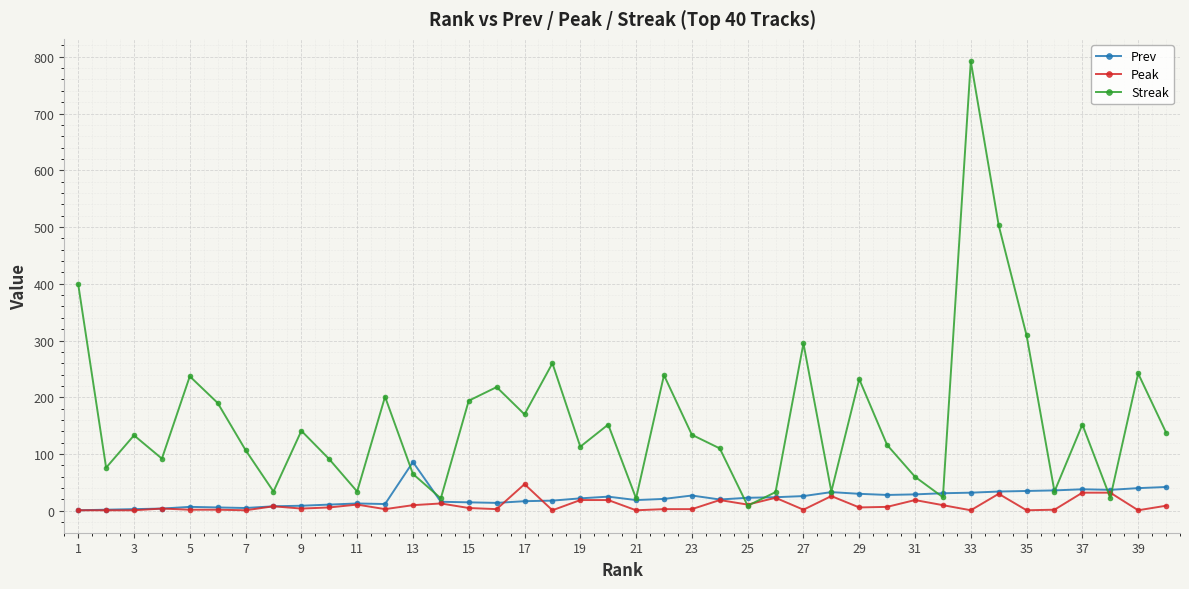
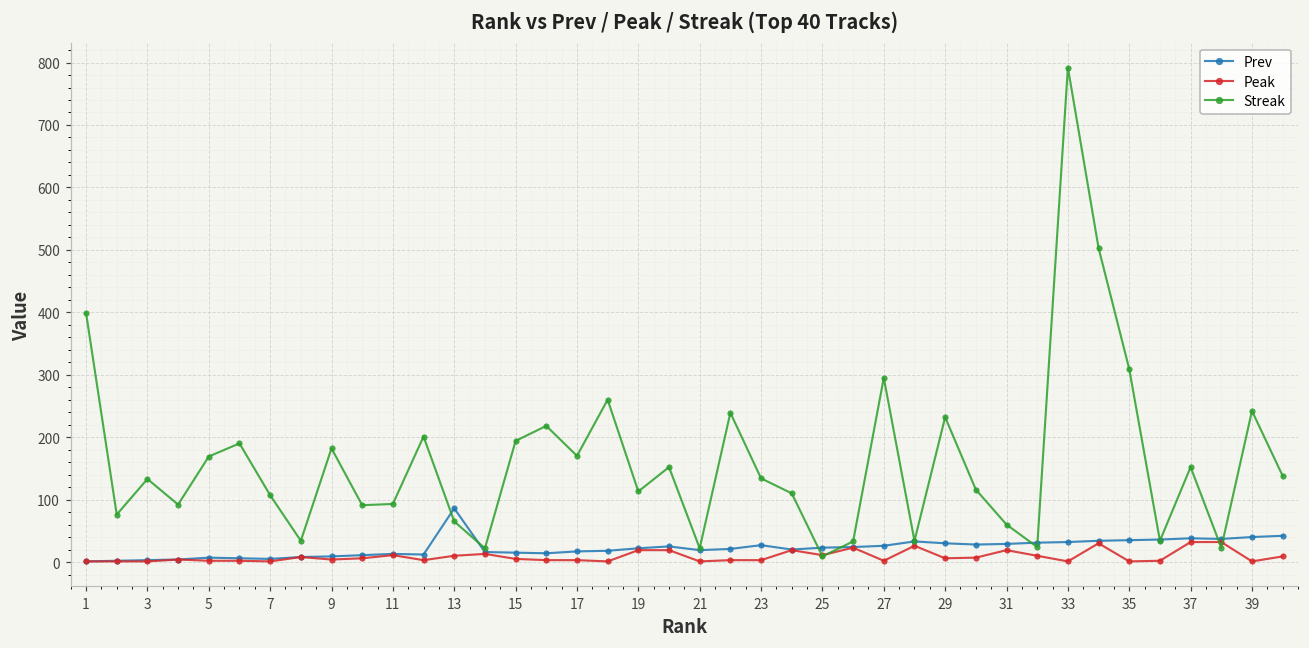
Streak, 5: 240 -> 170
Streak, 9: 140 -> 180
Streak, 11: 30 -> 90
Peak, 17: 50 -> 0
